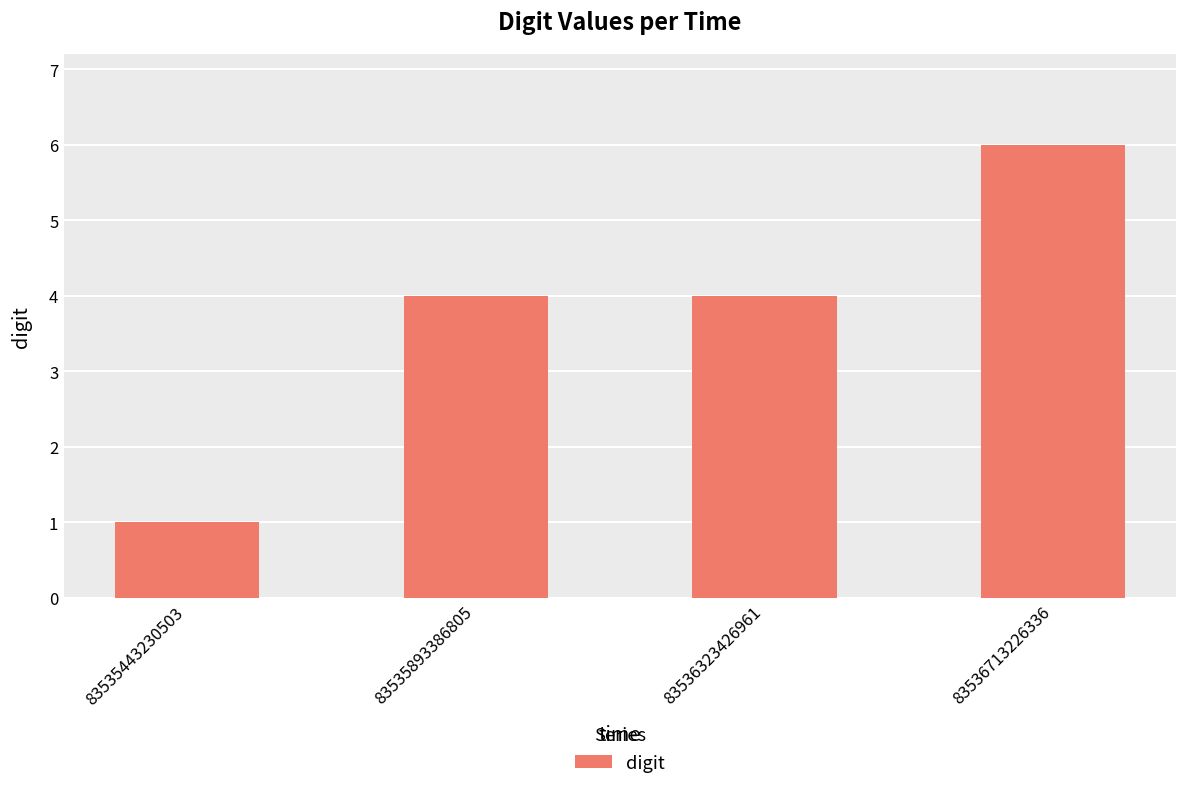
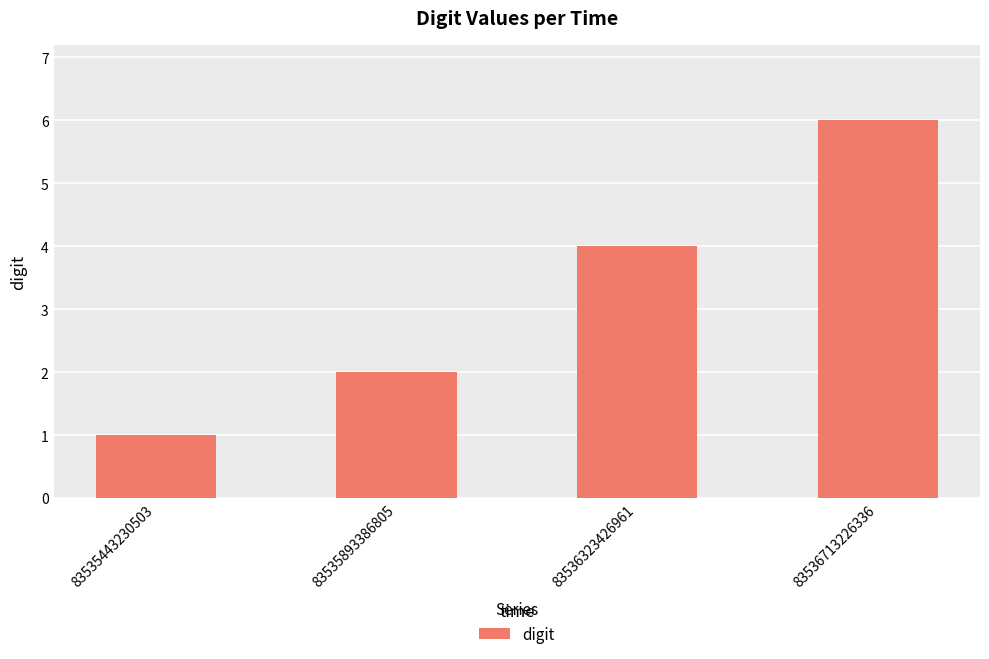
83535893386805: 4 -> 2
